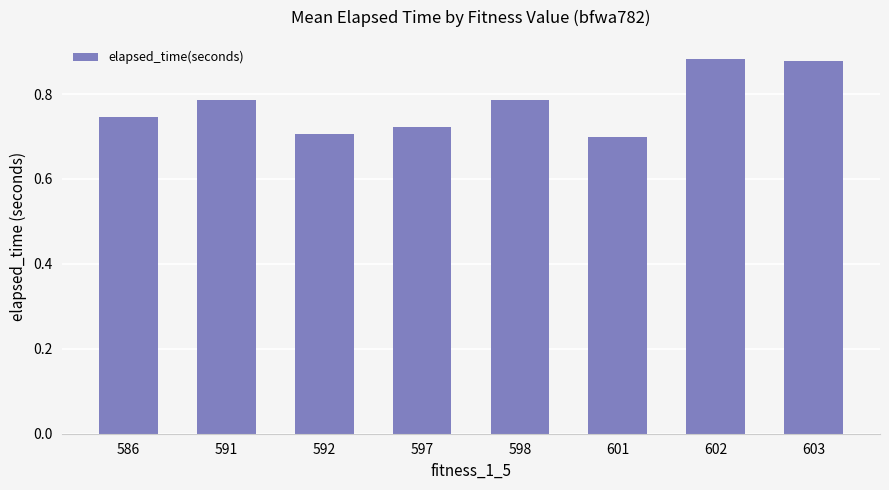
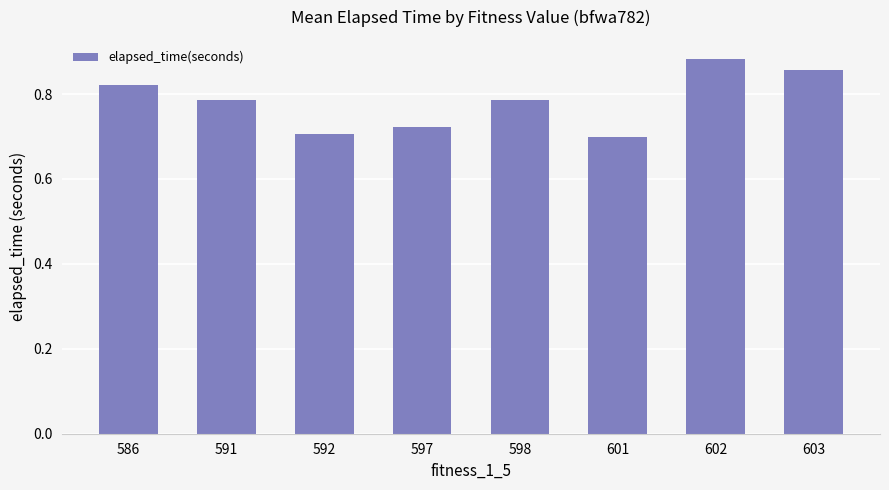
586: 0.75 -> 0.82
603: 0.88 -> 0.86
